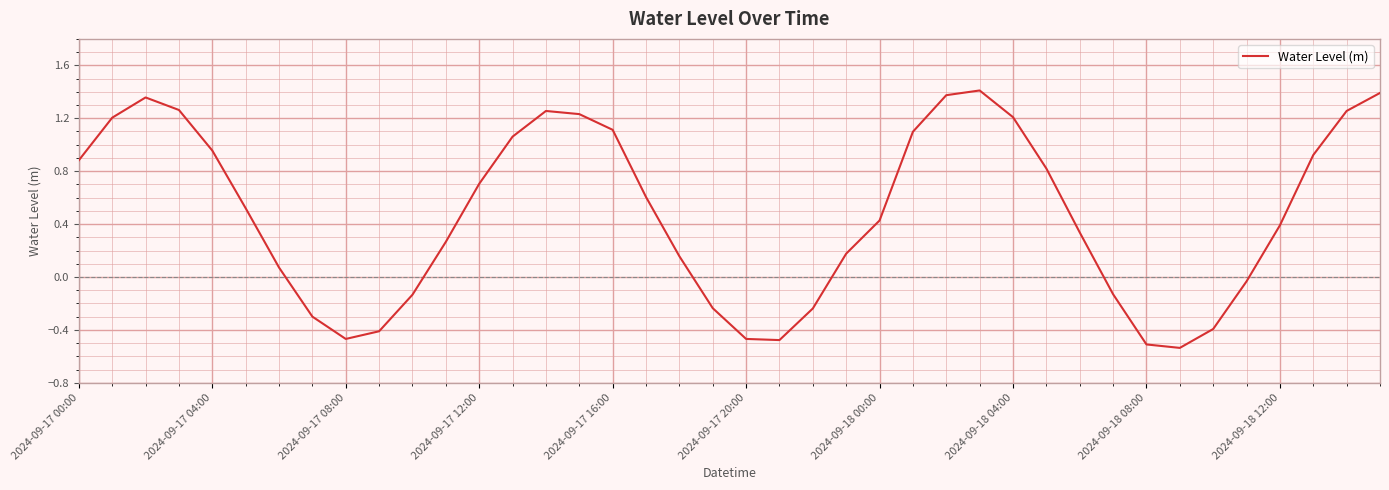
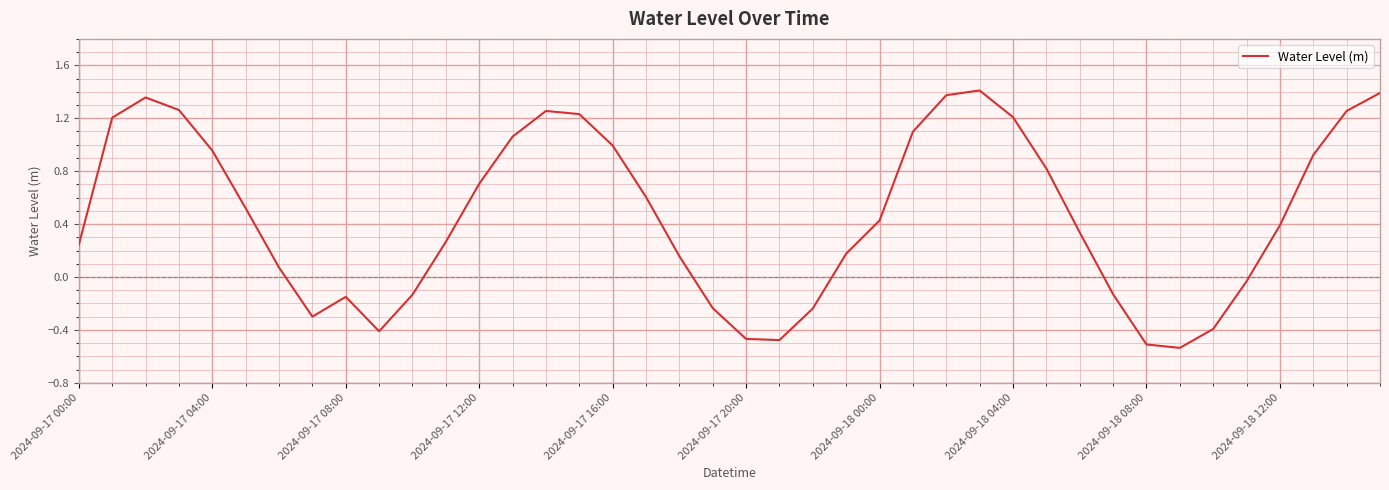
2024-09-17 00:00: 0.88 -> 0.24
2024-09-17 08:00: -0.47 -> -0.15
2024-09-17 16:00: 1.11 -> 0.99
